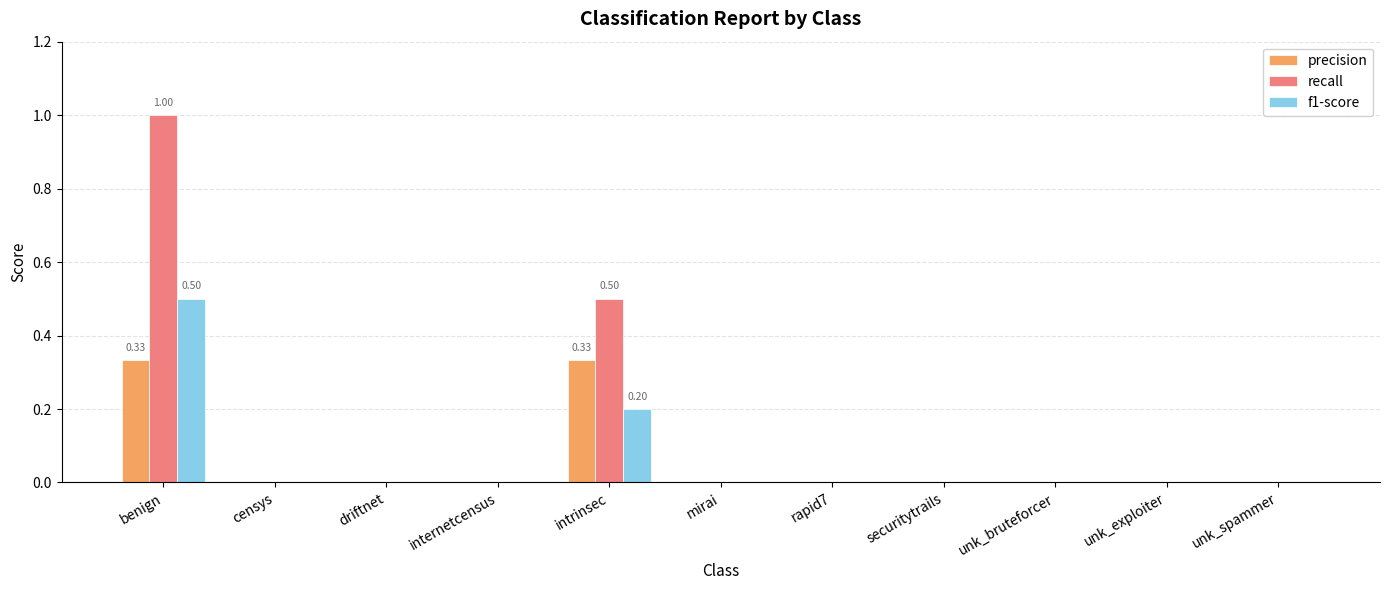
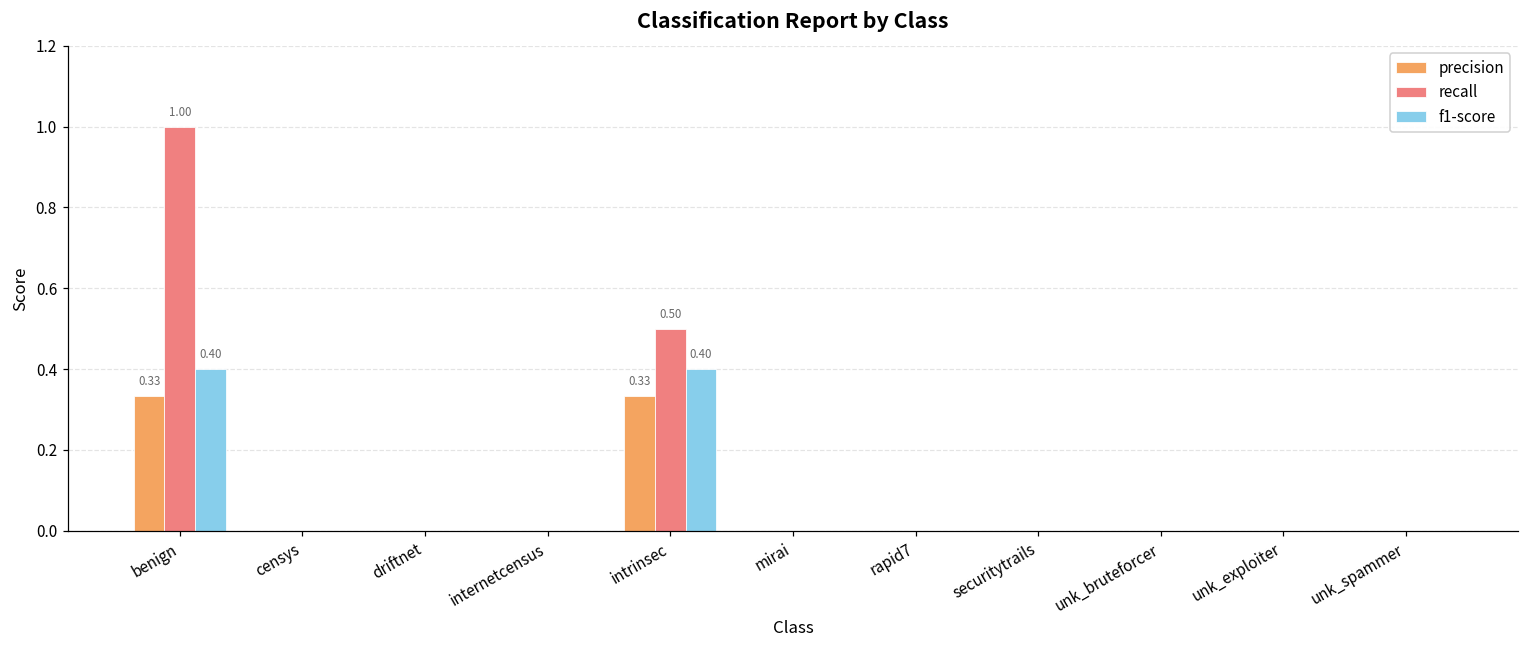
f1-score, benign: 0.50 -> 0.40
f1-score, intrinsec: 0.20 -> 0.40
